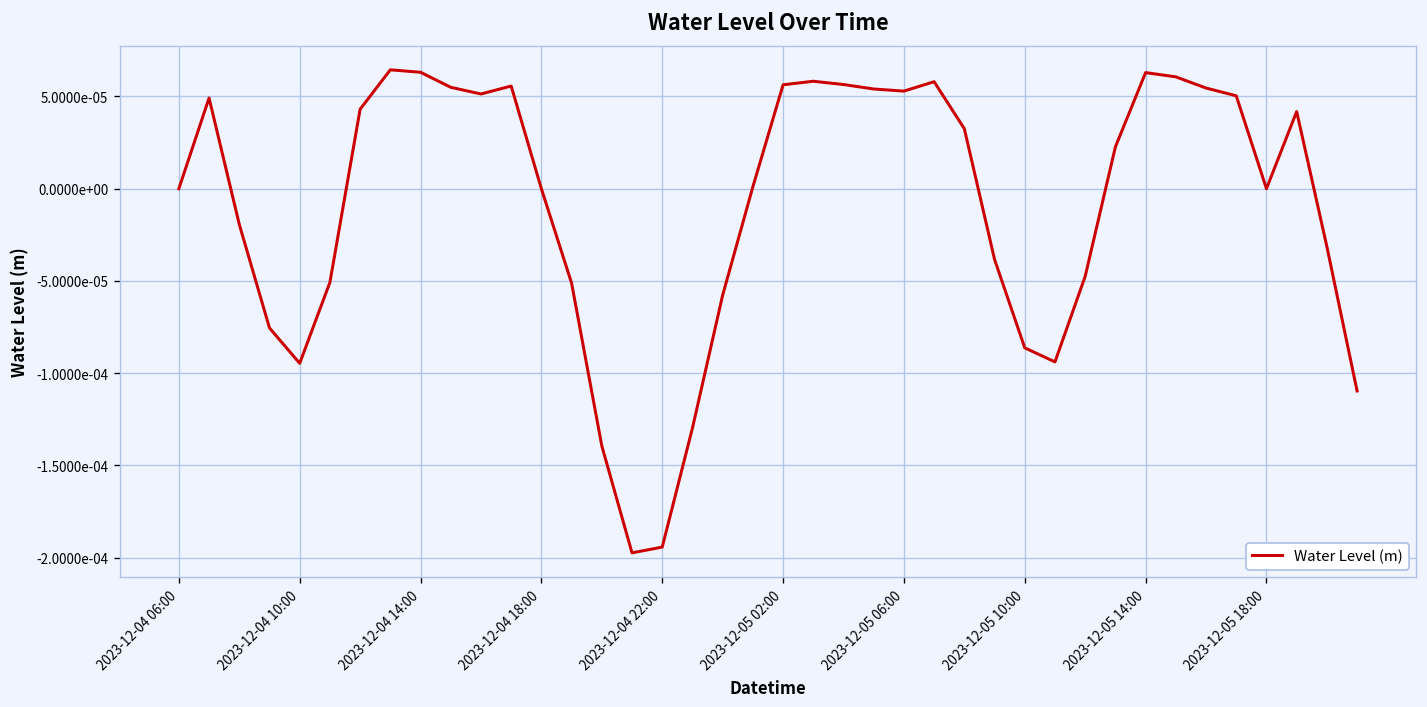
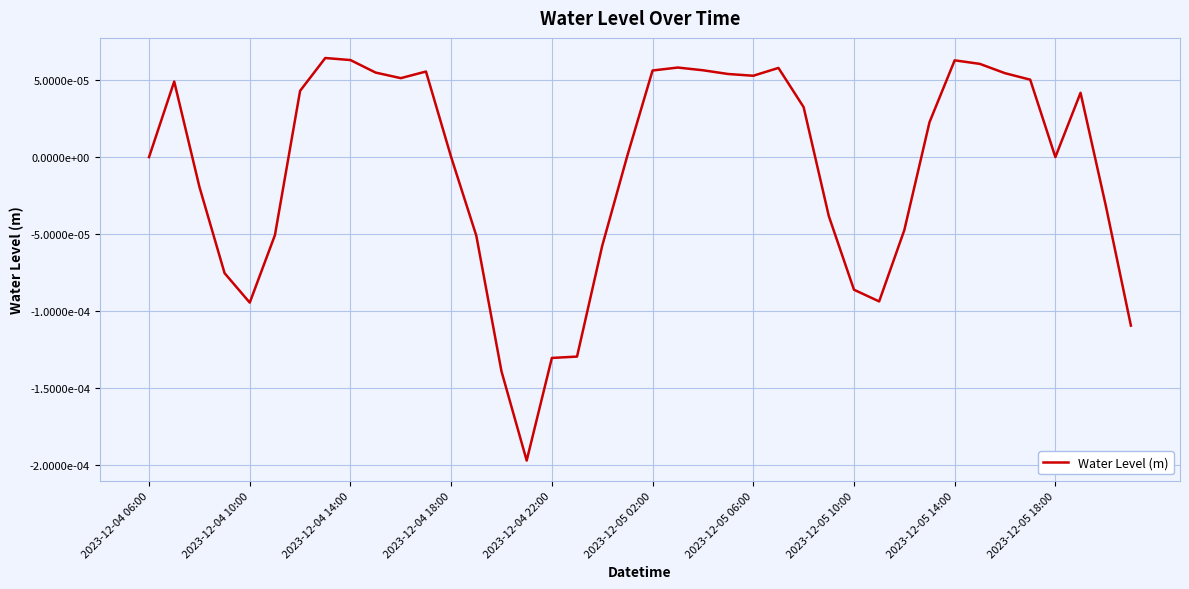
2023-12-04 22:00: -0.000194 -> -0.000131
